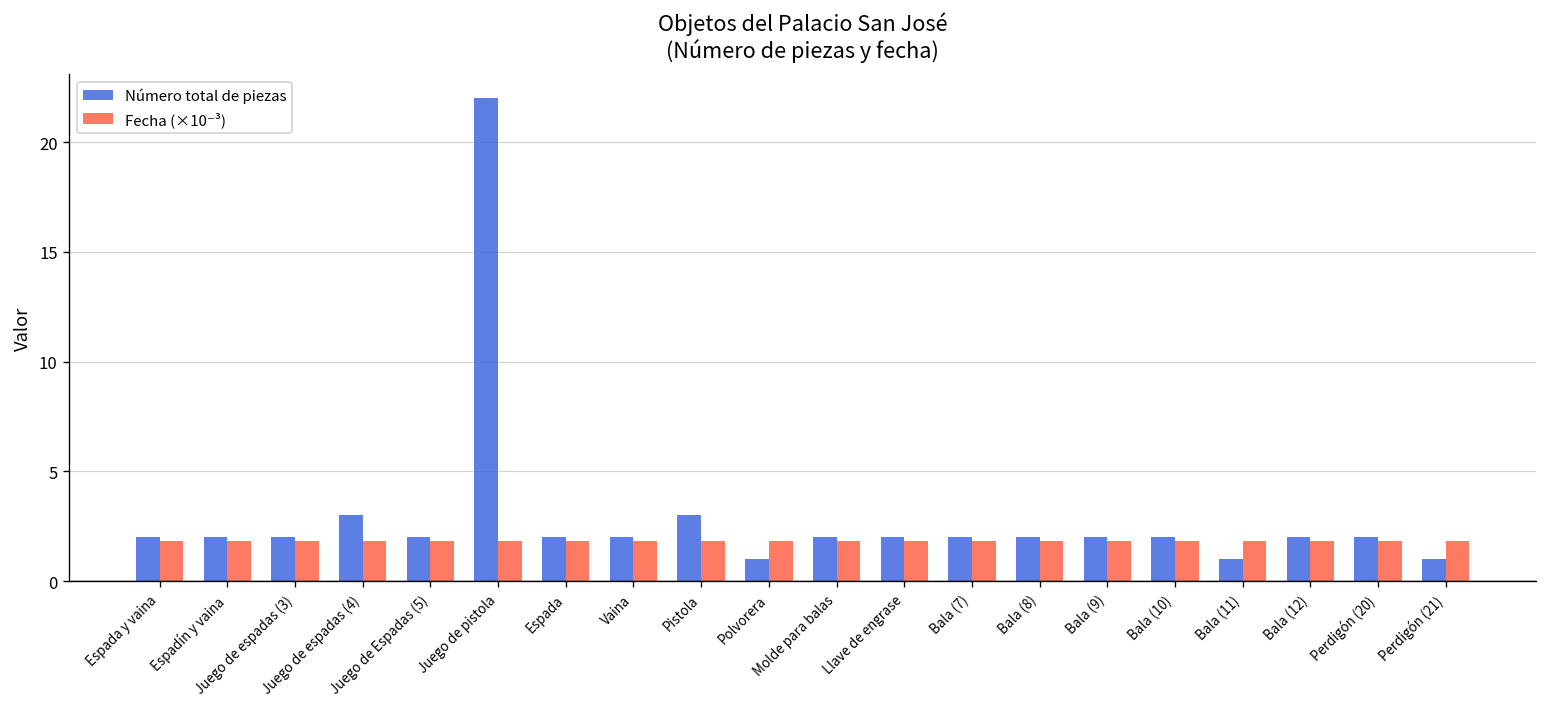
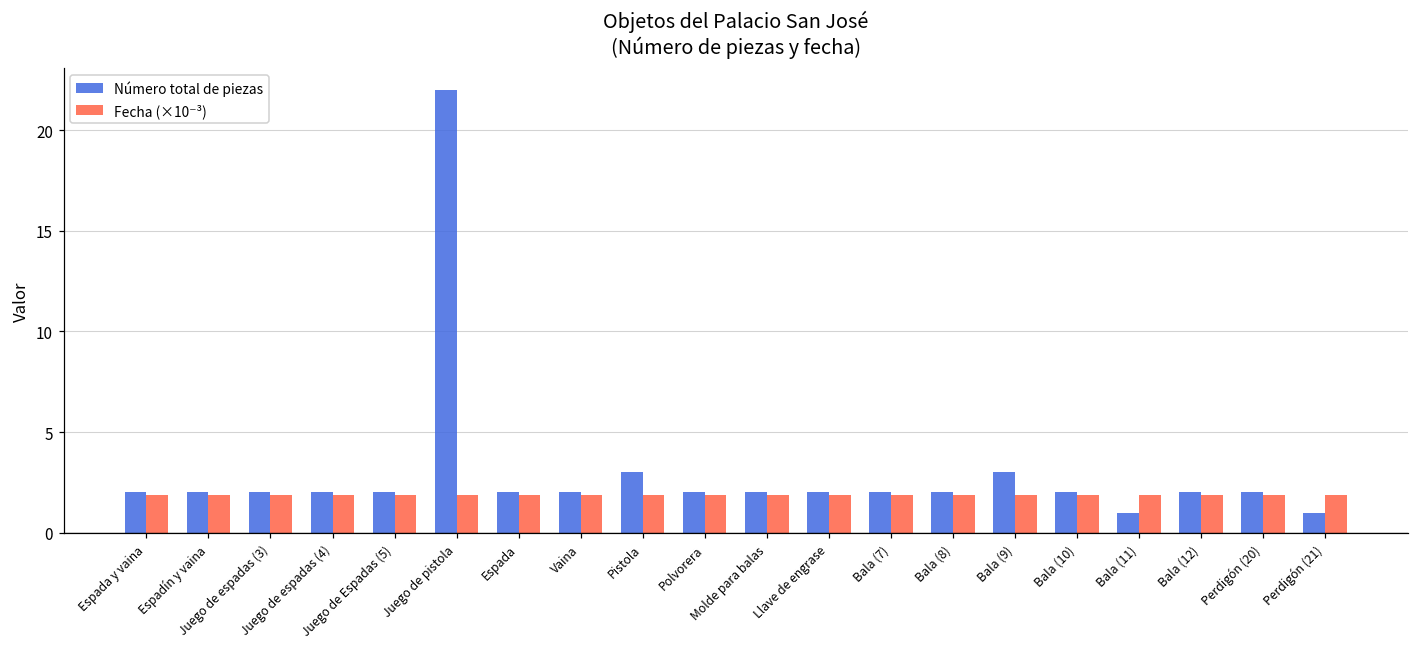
Número total de piezas, Juego de espadas (4): 3 -> 2
Número total de piezas, Polvorera: 1 -> 2
Número total de piezas, Bala (9): 2 -> 3
